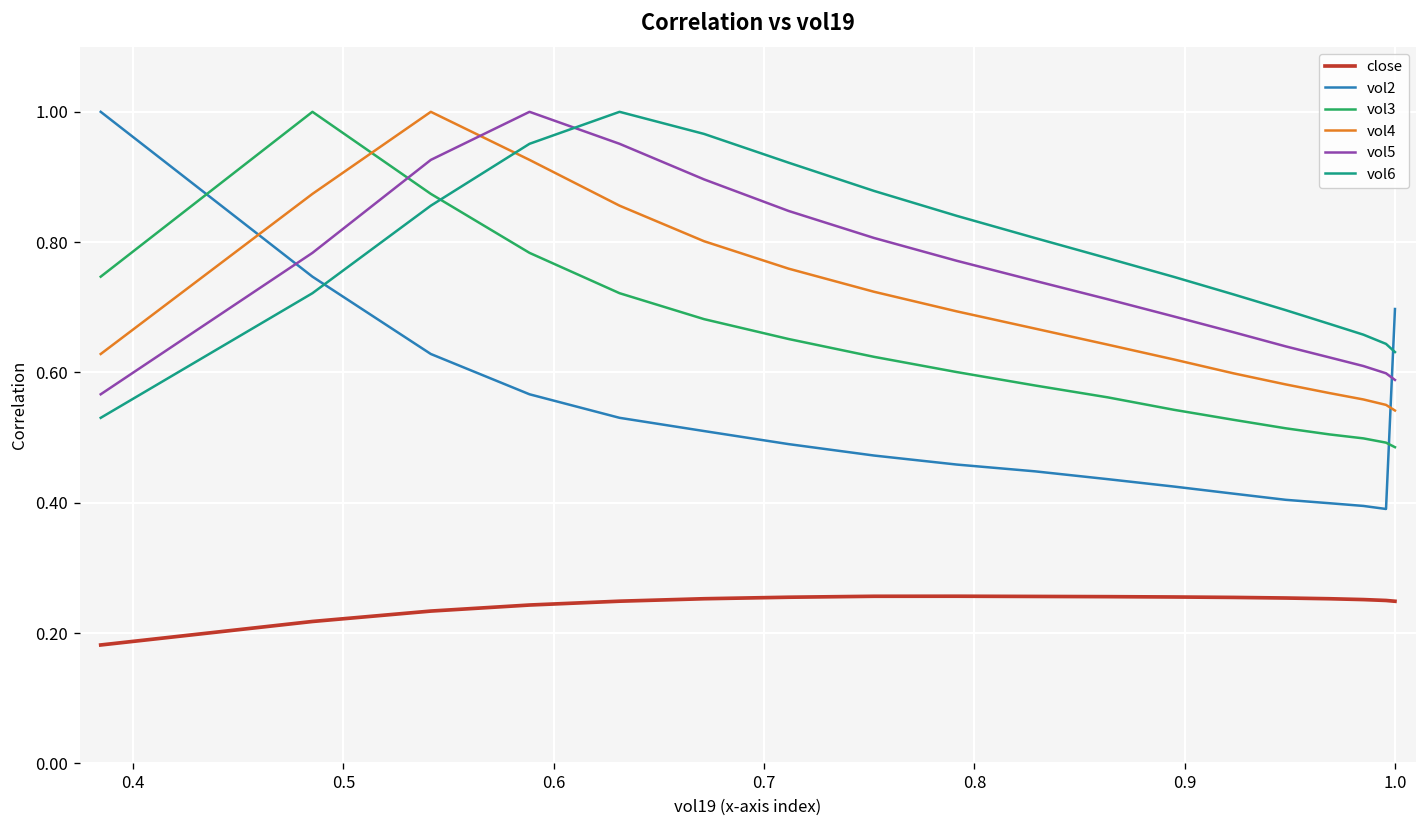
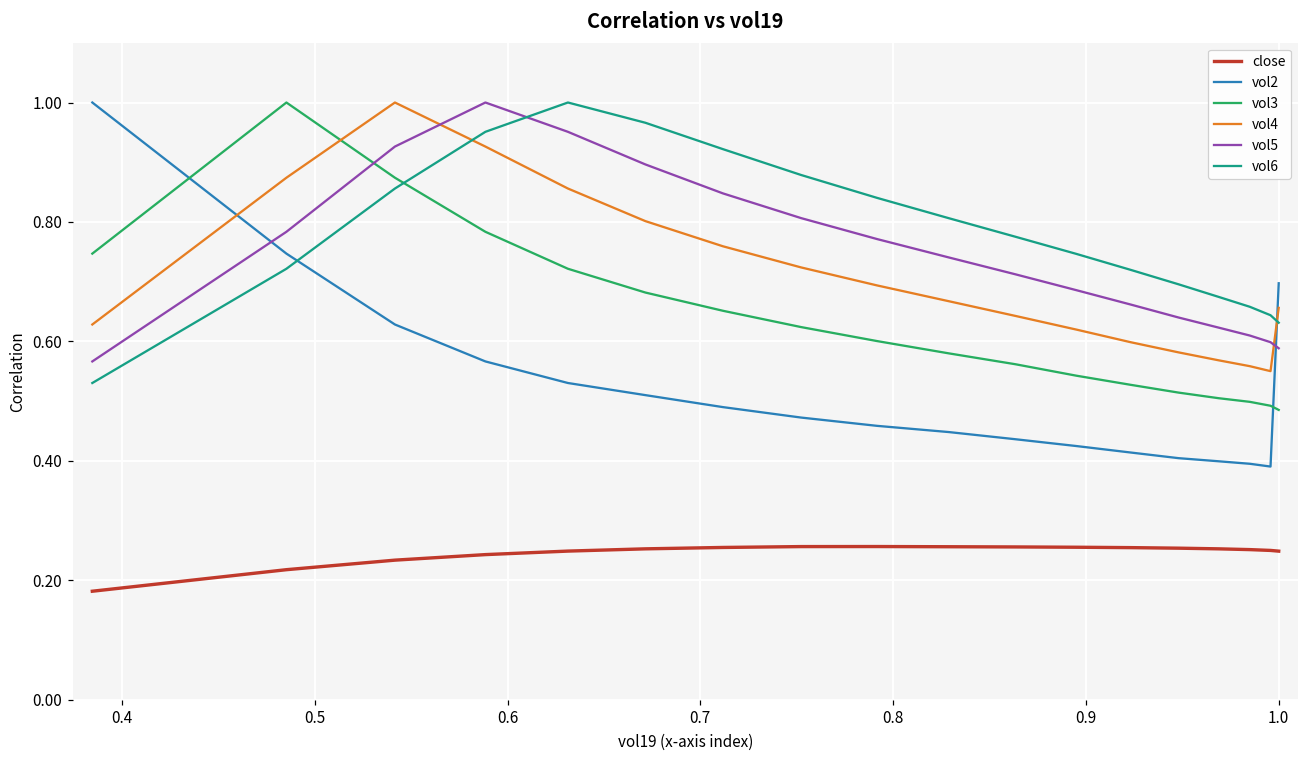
vol4, 1.0: 0.54 -> 0.66
